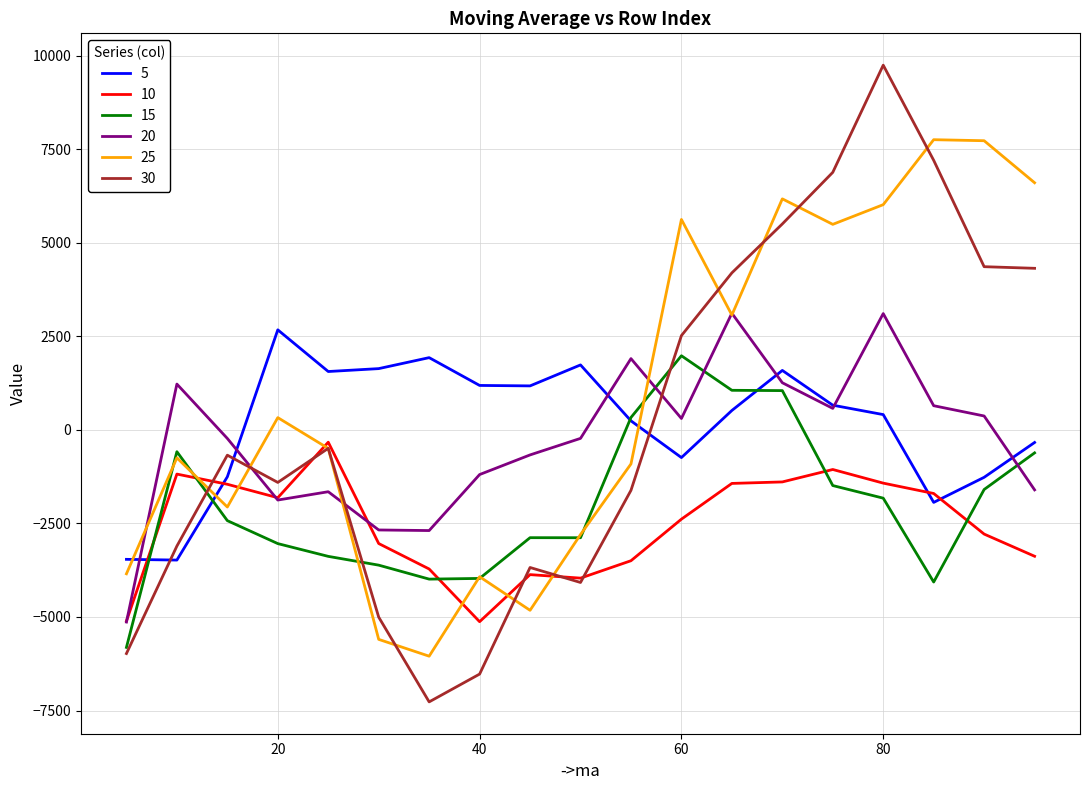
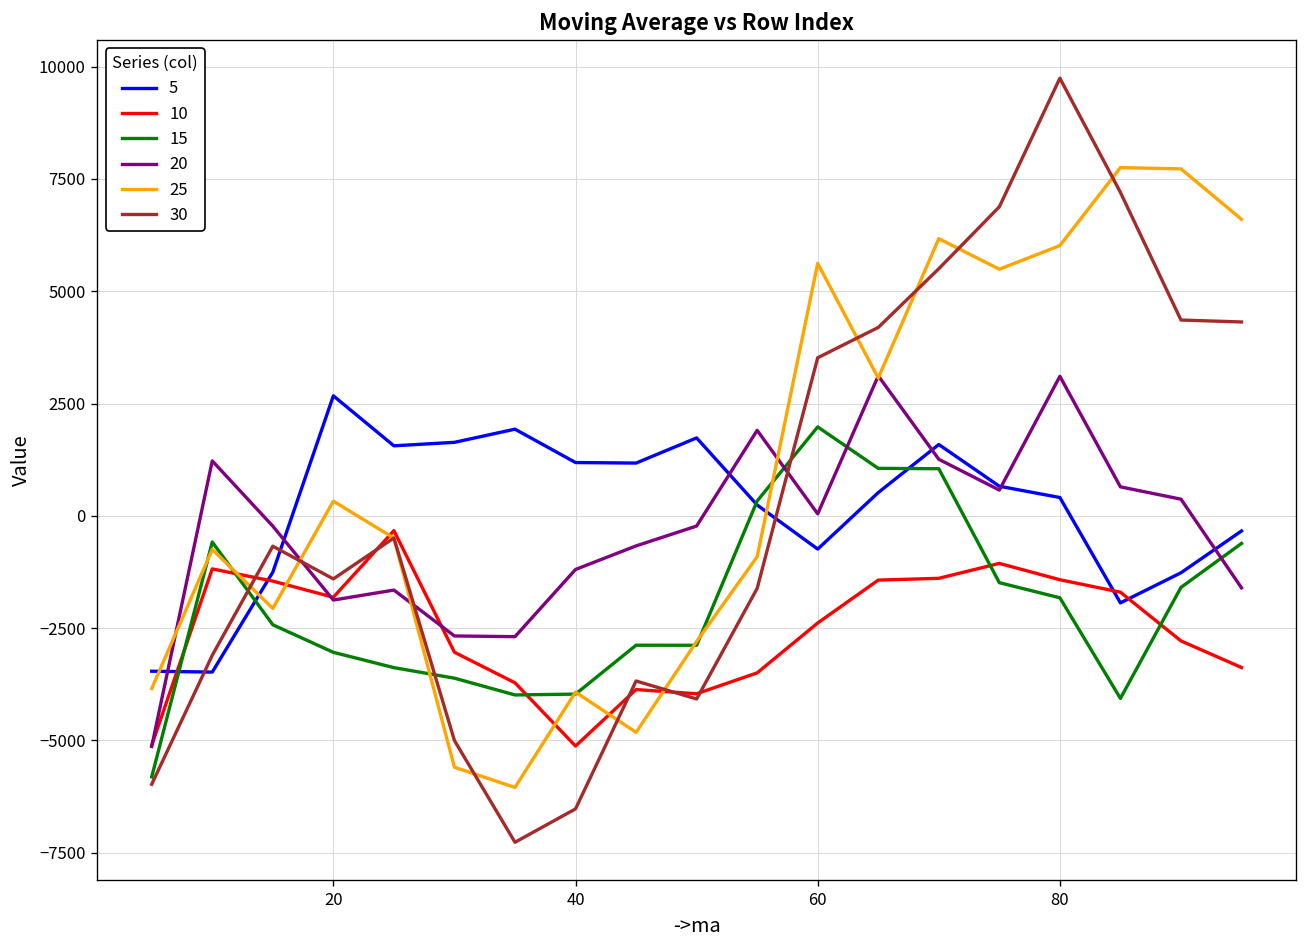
20, 60: 300 -> 0
30, 60: 2500 -> 3500
